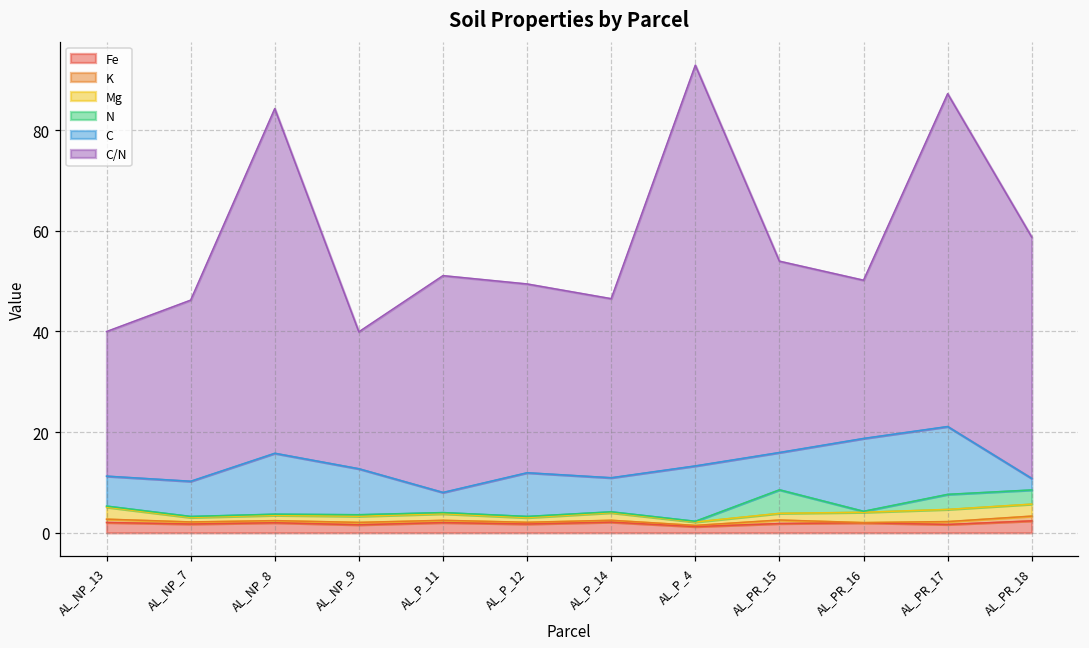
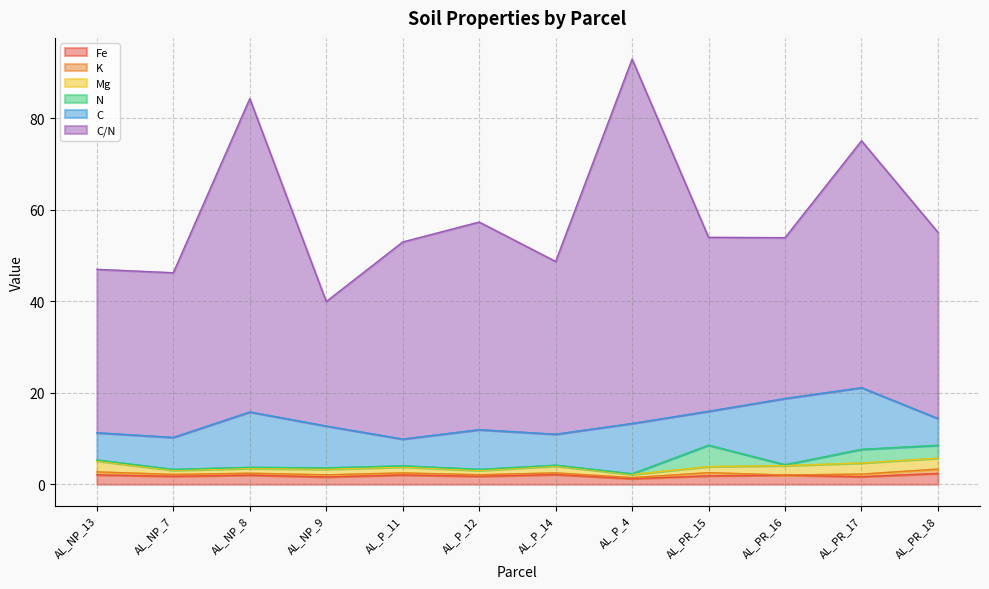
C/N, AL_NP_13: 29 -> 36
C, AL_P_11: 4 -> 6
C/N, AL_P_12: 37 -> 45
C/N, AL_P_14: 36 -> 38
C/N, AL_PR_16: 31 -> 35
C/N, AL_PR_17: 66 -> 54
C, AL_PR_18: 2 -> 6
C/N, AL_PR_18: 48 -> 41
